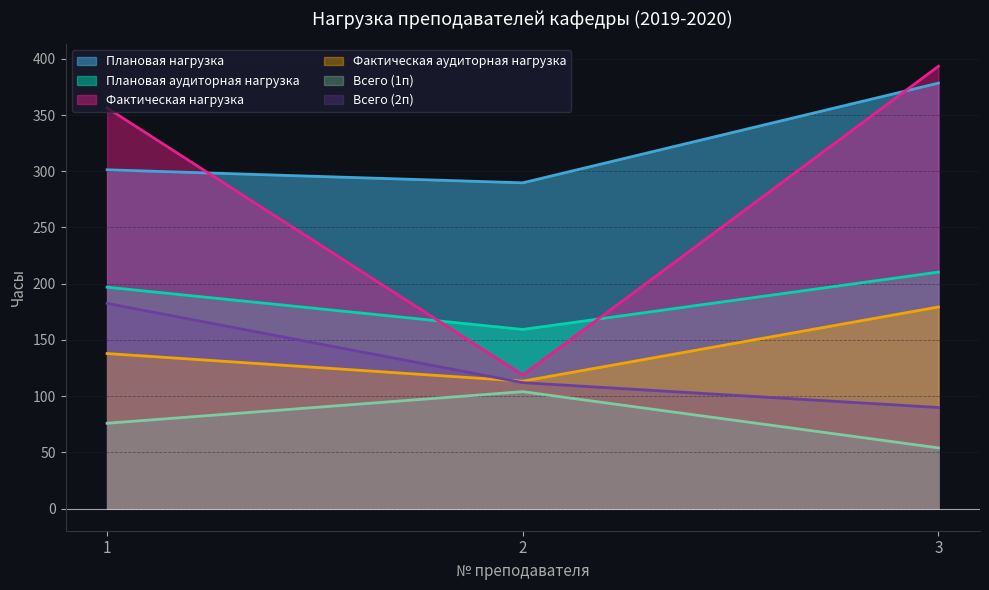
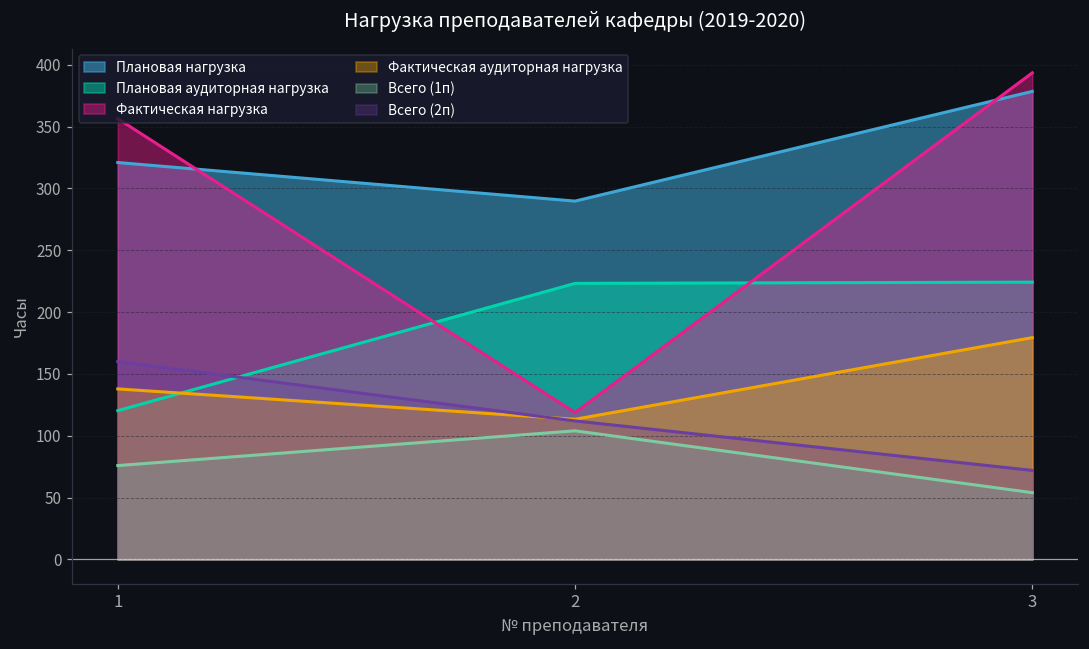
Плановая нагрузка, 1: 301 -> 321
Плановая аудиторная нагрузка, 1: 197 -> 120
Всего (2п), 1: 183 -> 160
Плановая аудиторная нагрузка, 2: 159 -> 223
Плановая аудиторная нагрузка, 3: 210 -> 224
Всего (2п), 3: 90 -> 72
